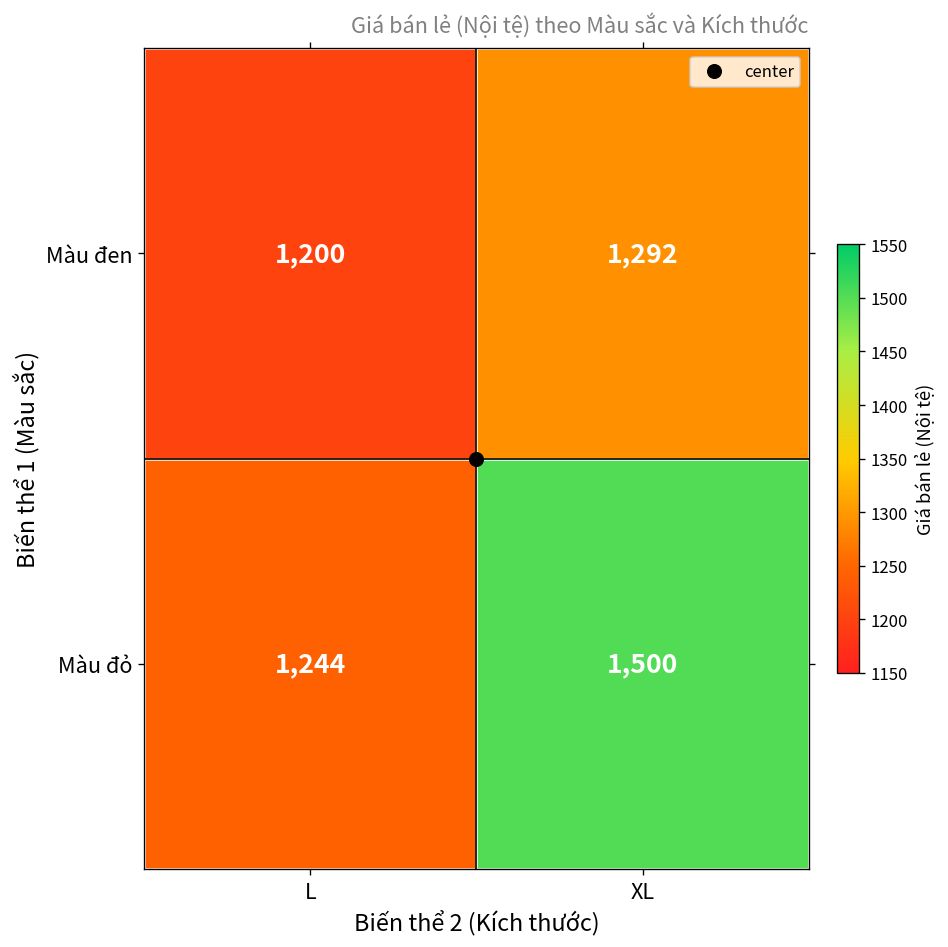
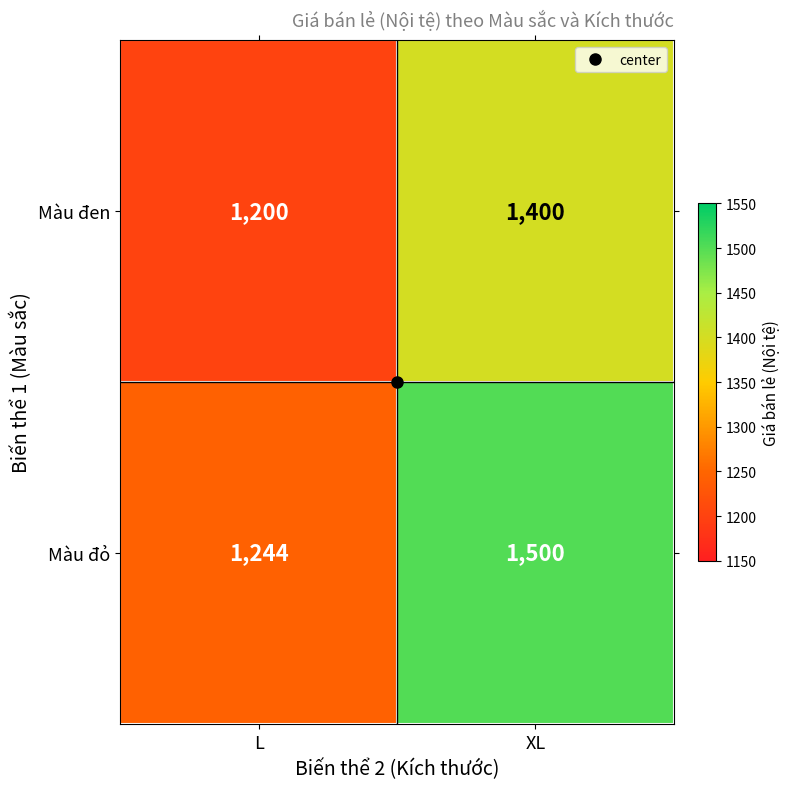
Màu đen, XL: 1,292 -> 1,400
